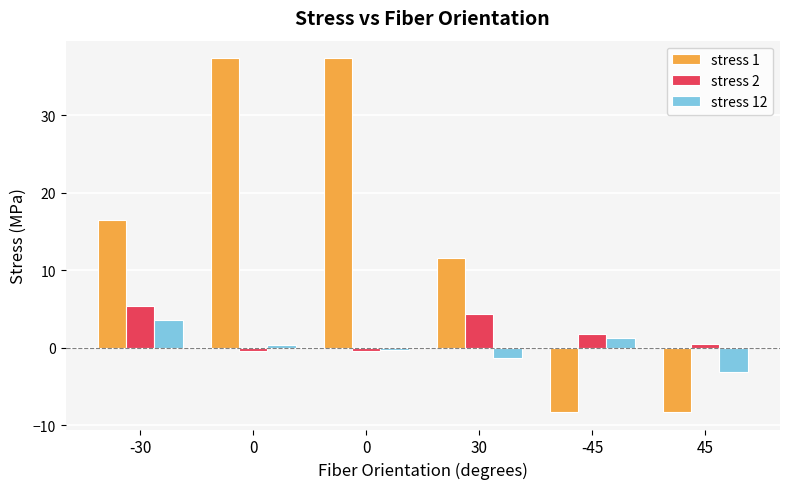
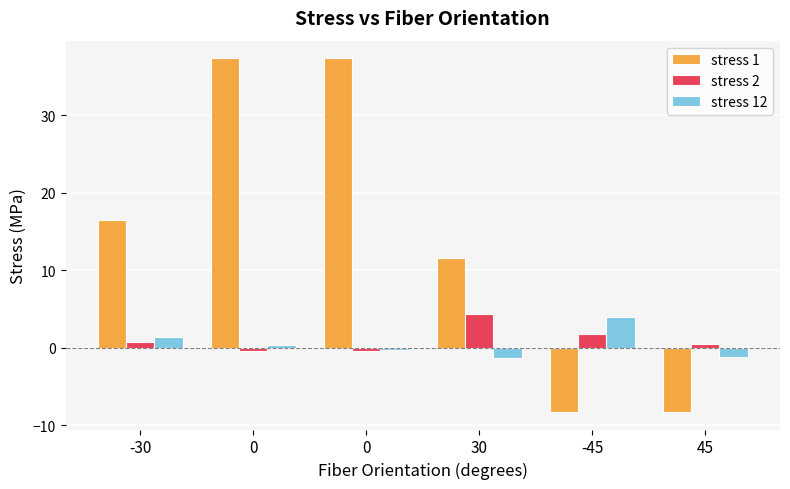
stress 2, -30: 5 -> 1
stress 12, -30: 4 -> 1
stress 12, -45: 1 -> 4
stress 12, 45: -3 -> -1
